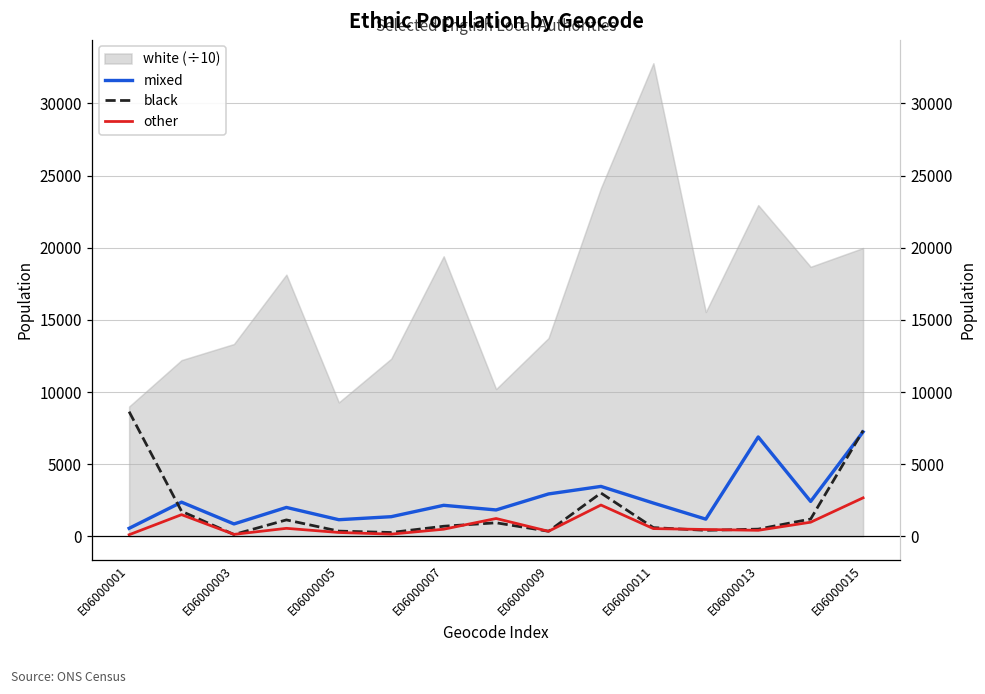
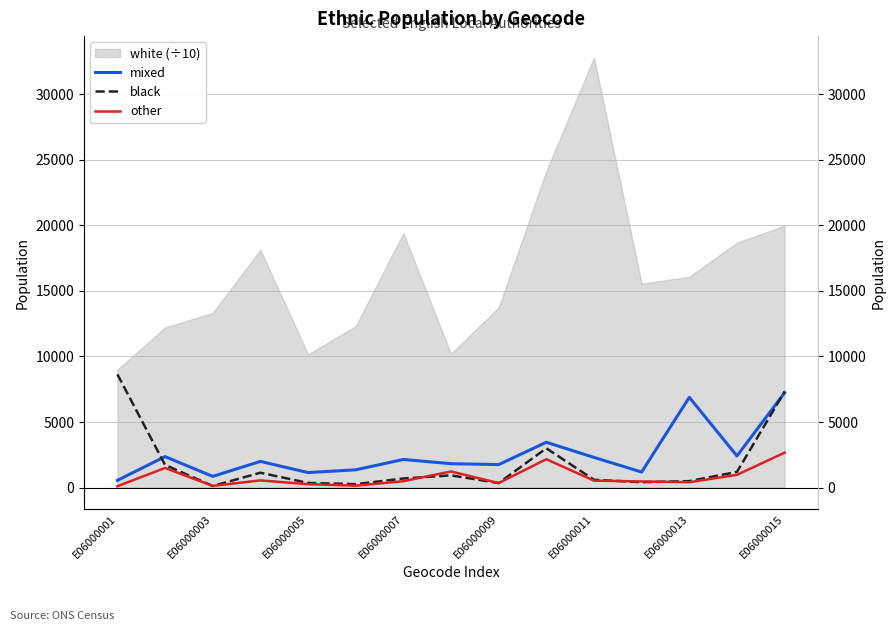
white (÷10), E06000005: 9300 -> 10200
mixed, E06000009: 2900 -> 1800
white (÷10), E06000013: 22900 -> 16100
